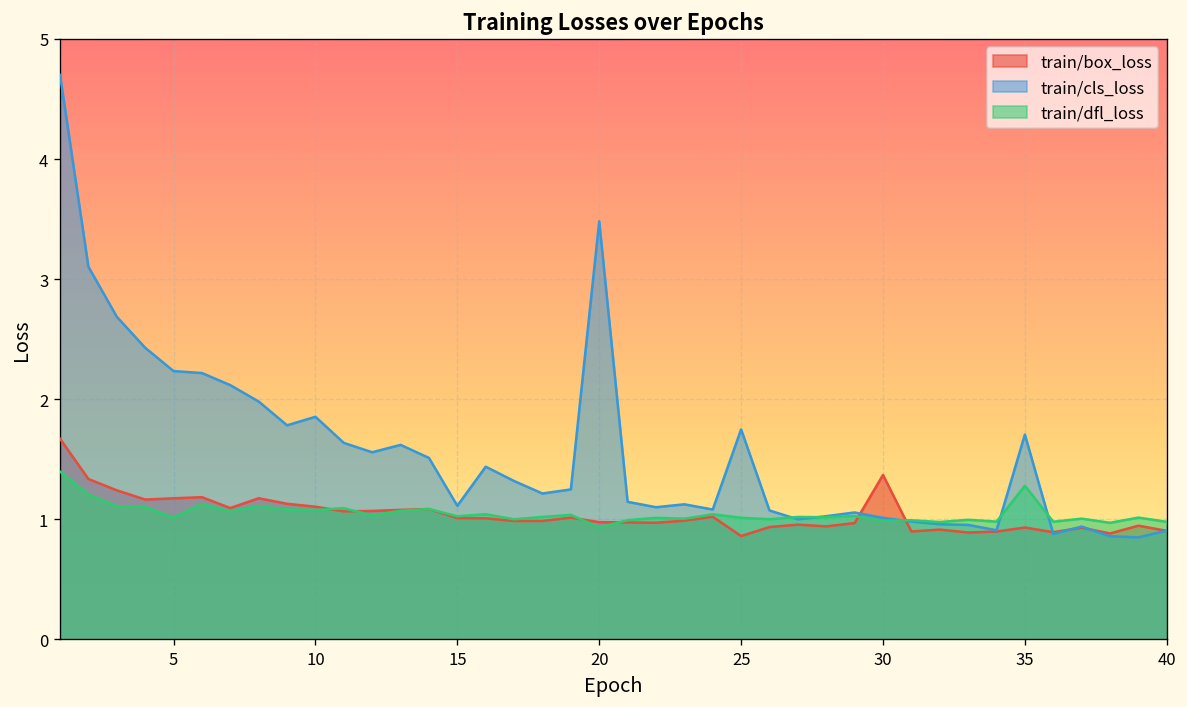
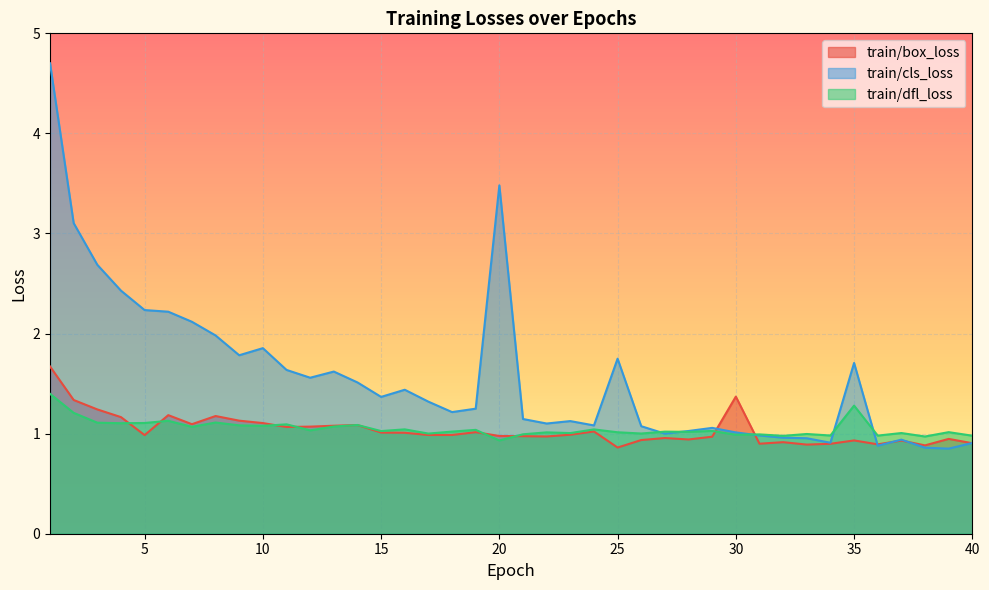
train/box_loss, 5: 1.18 -> 0.99
train/dfl_loss, 5: 1.02 -> 1.11
train/cls_loss, 15: 1.11 -> 1.37
